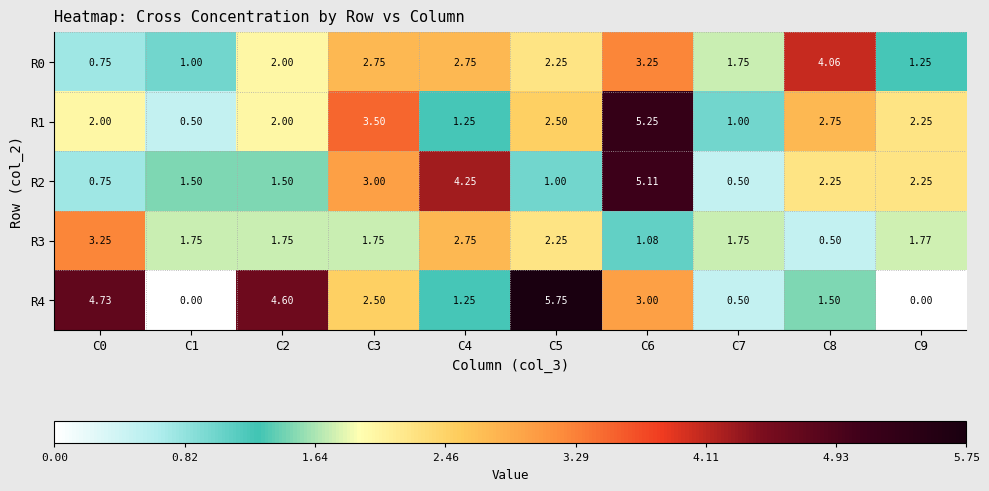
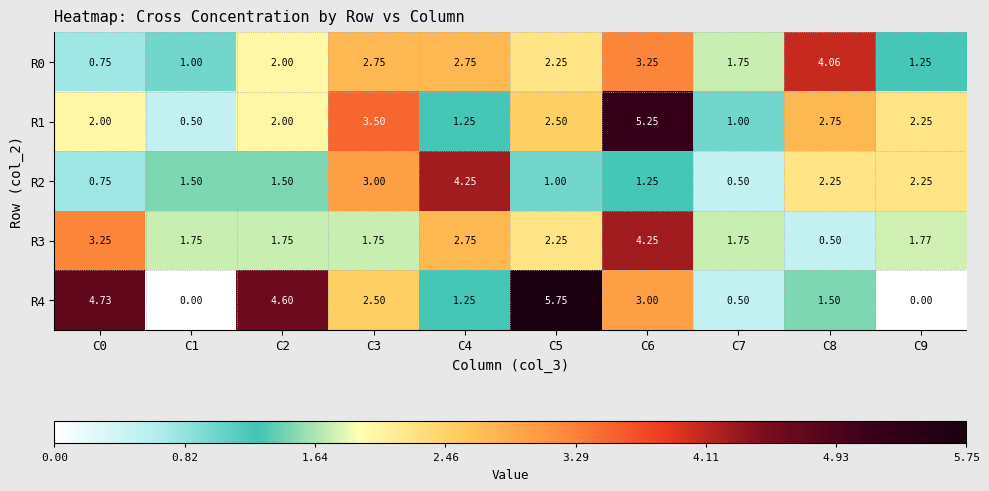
R2, C6: 5.11 -> 1.25
R3, C6: 1.08 -> 4.25
